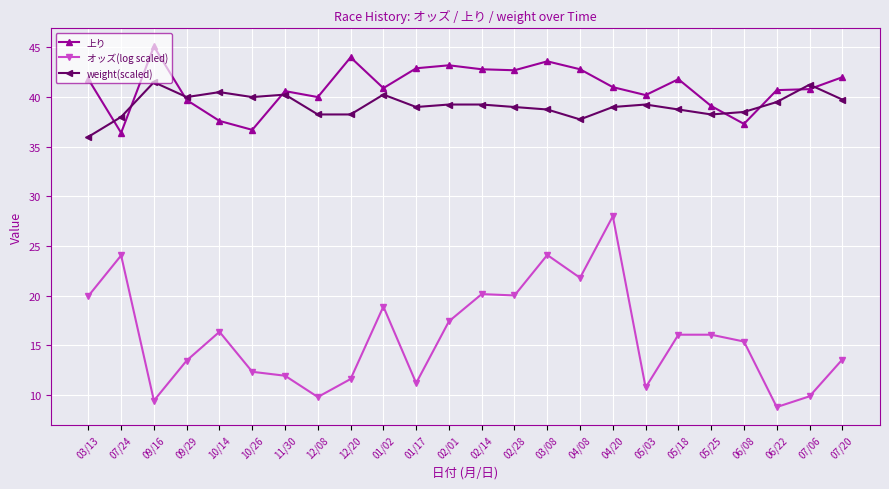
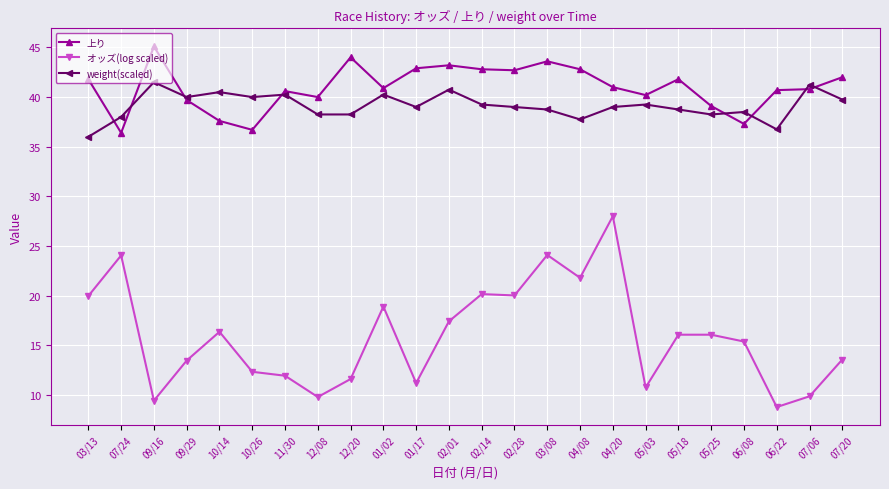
weight(scaled), 02/01: 39 -> 41
weight(scaled), 06/22: 40 -> 37
